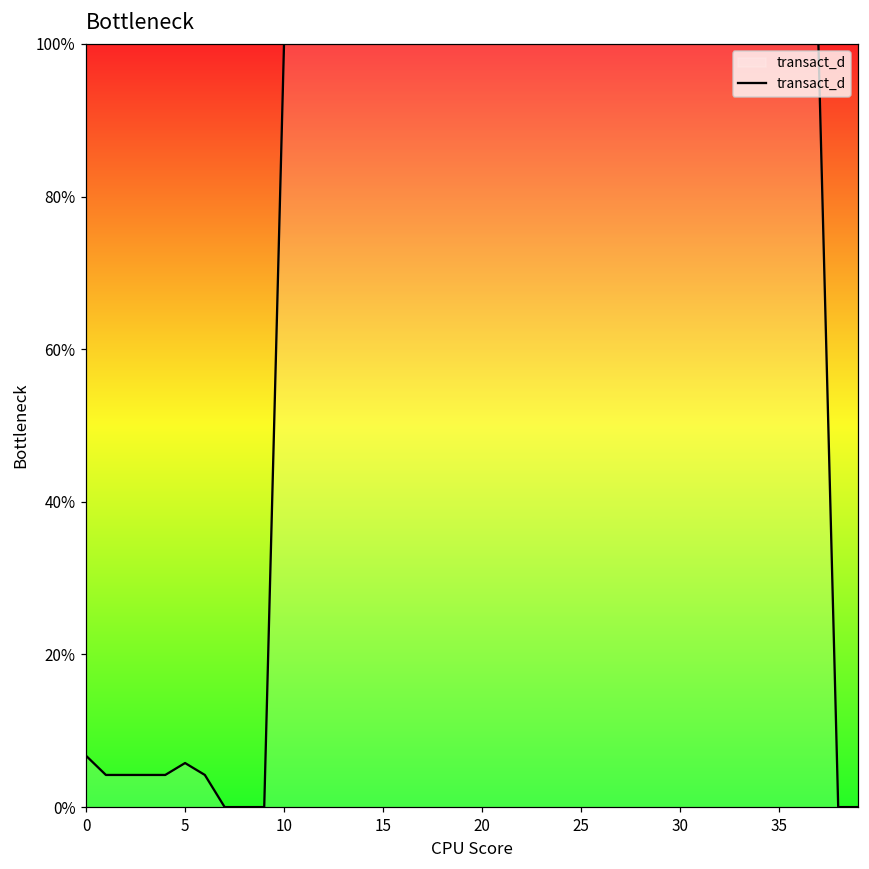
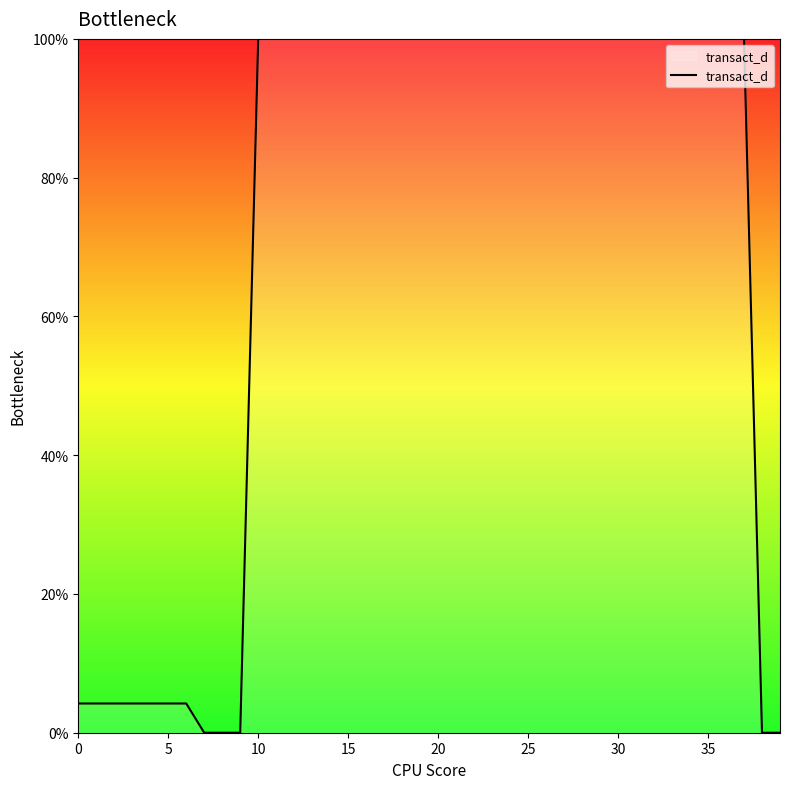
0: 7% -> 4%
5: 6% -> 4%
